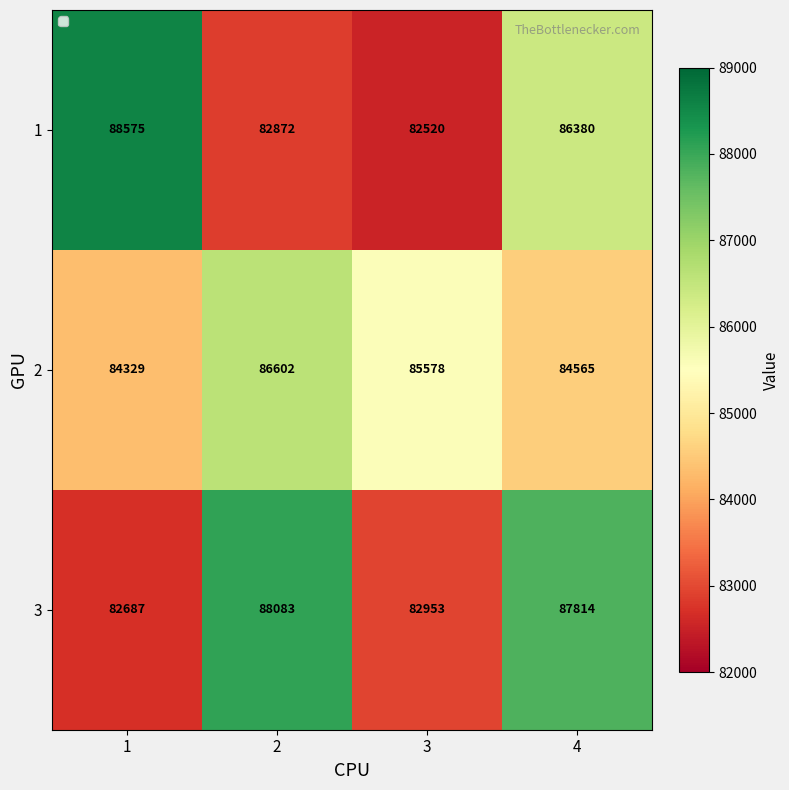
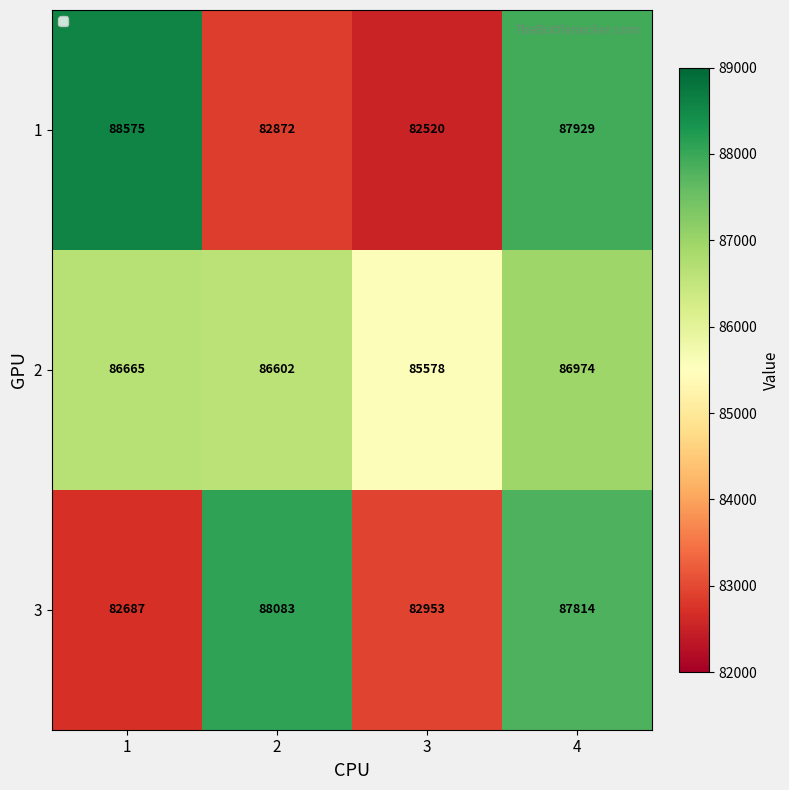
1, 4: 86380 -> 87929
2, 1: 84329 -> 86665
2, 4: 84565 -> 86974
